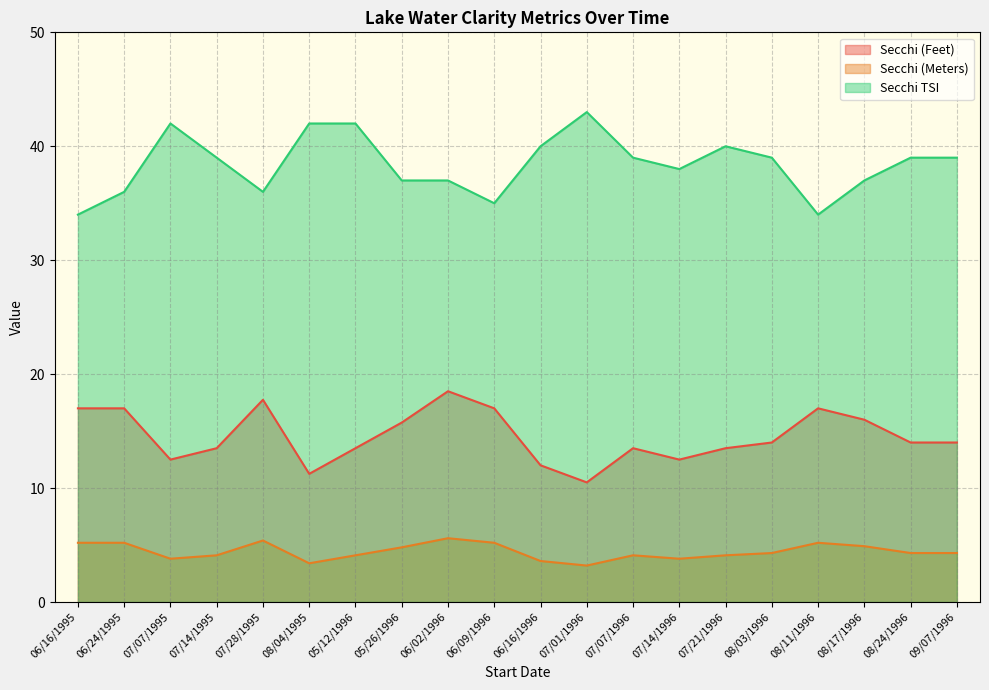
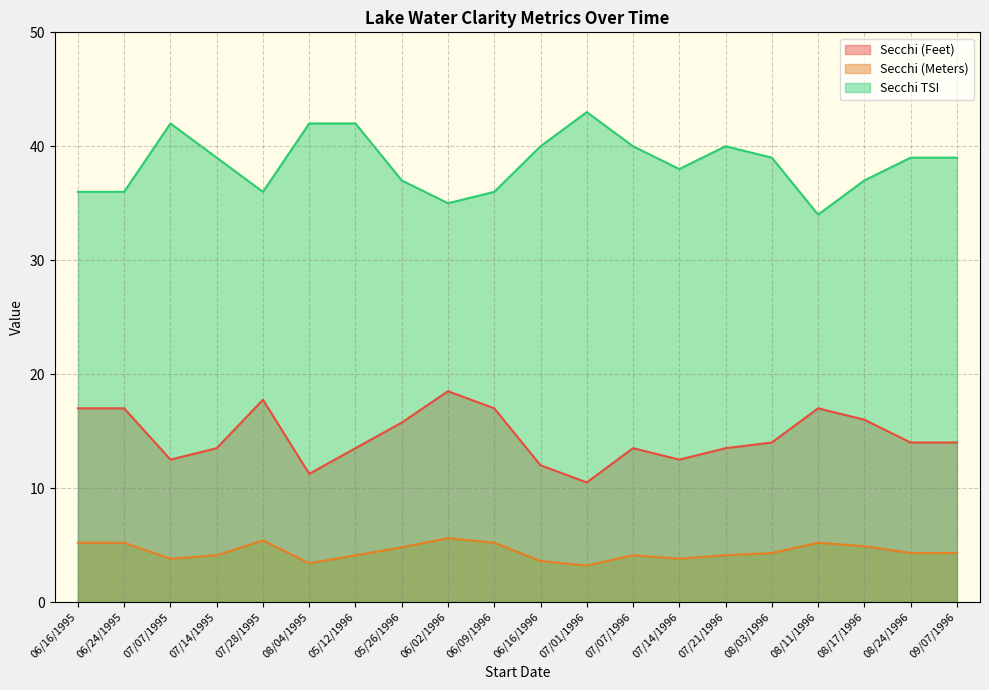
Secchi TSI, 06/16/1995: 34 -> 36
Secchi TSI, 06/02/1996: 37 -> 35
Secchi TSI, 06/09/1996: 35 -> 36
Secchi TSI, 07/07/1996: 39 -> 40
